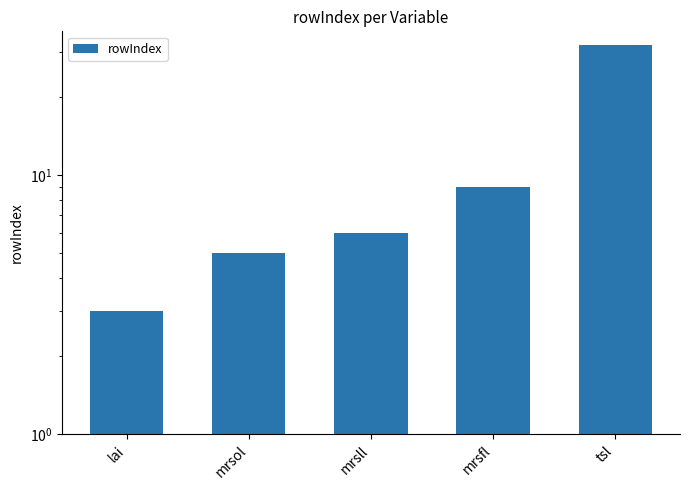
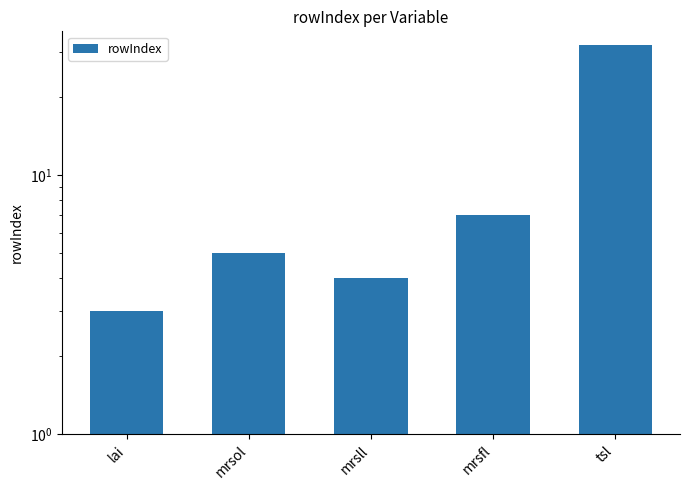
mrsll: 6 -> 4
mrsfl: 9 -> 7
